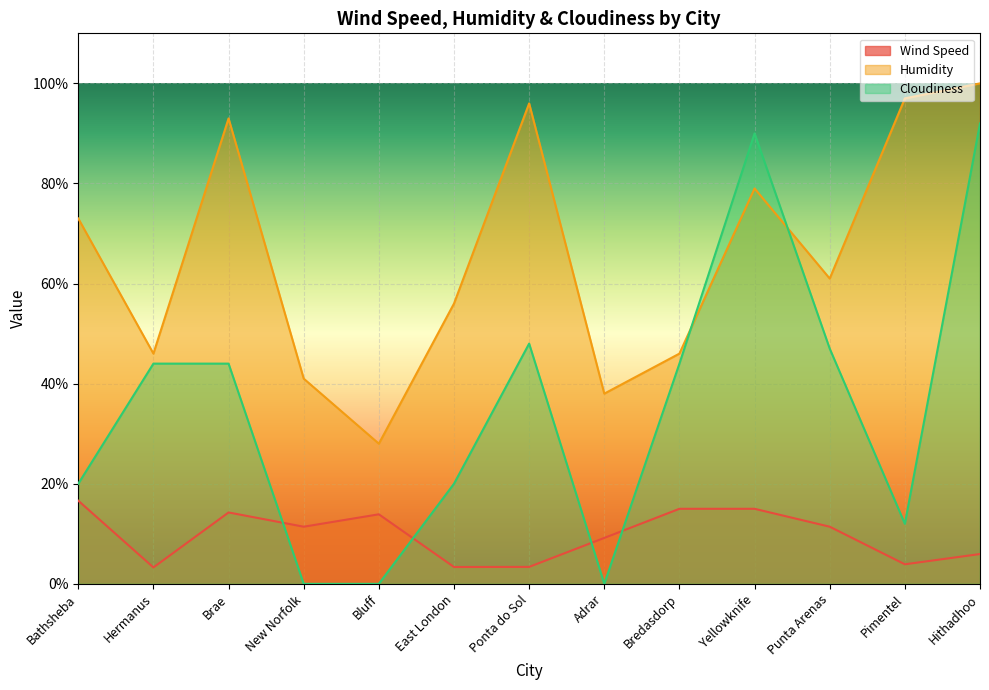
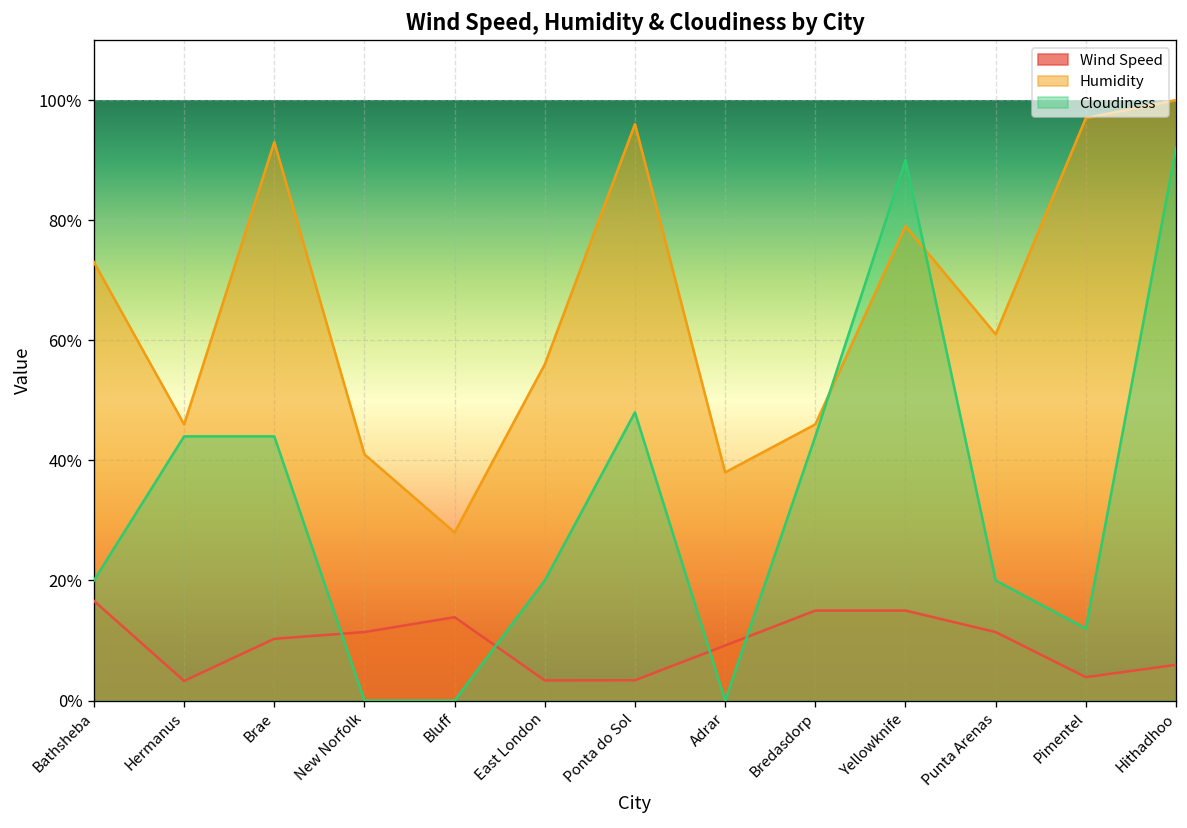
Wind Speed, Brae: 14% -> 10%
Cloudiness, Punta Arenas: 47% -> 20%
